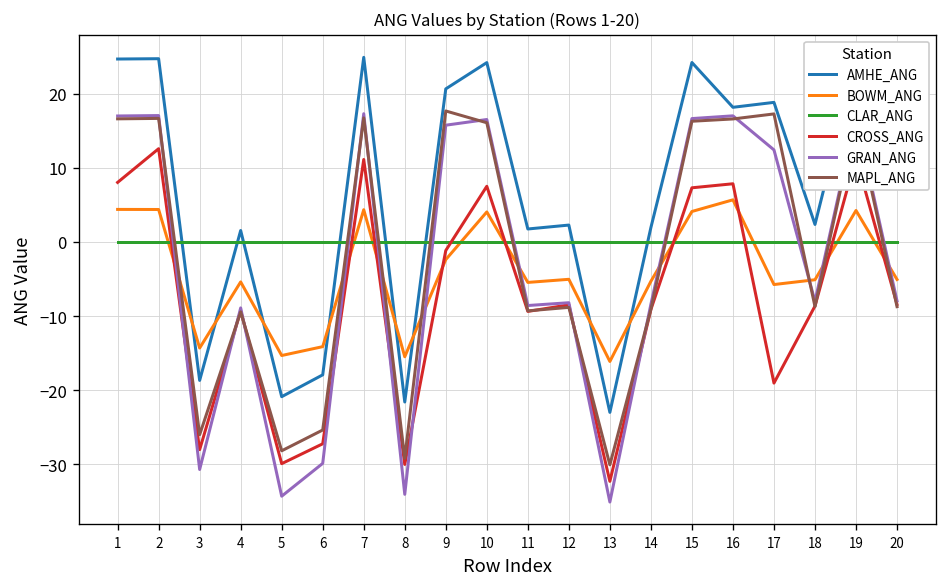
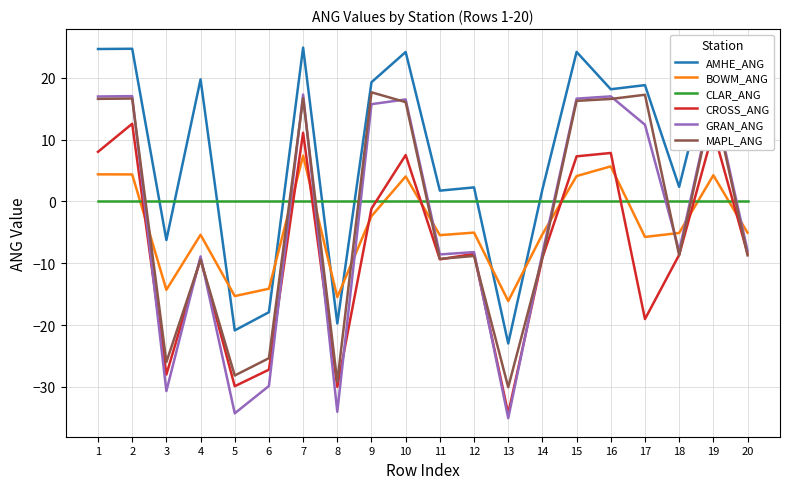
AMHE_ANG, 3: -19 -> -6
AMHE_ANG, 4: 2 -> 20
BOWM_ANG, 7: 4 -> 7
AMHE_ANG, 8: -22 -> -20
AMHE_ANG, 9: 21 -> 19
CROSS_ANG, 13: -32 -> -34
